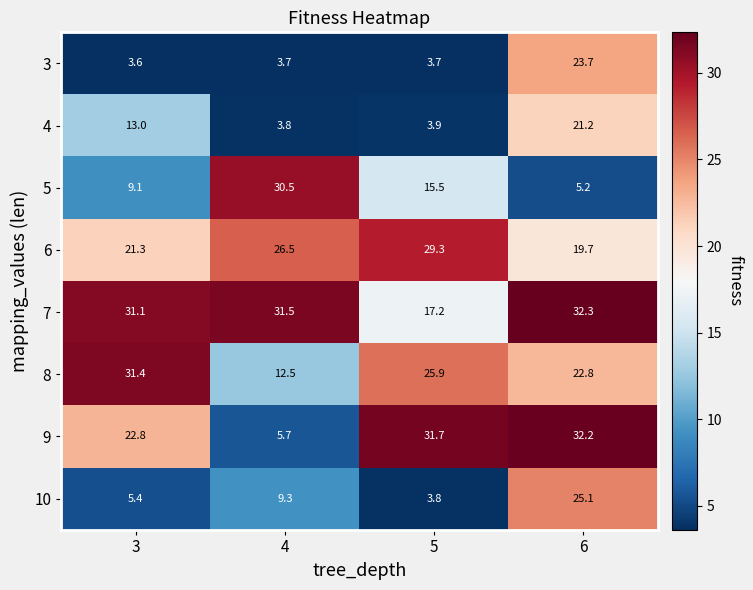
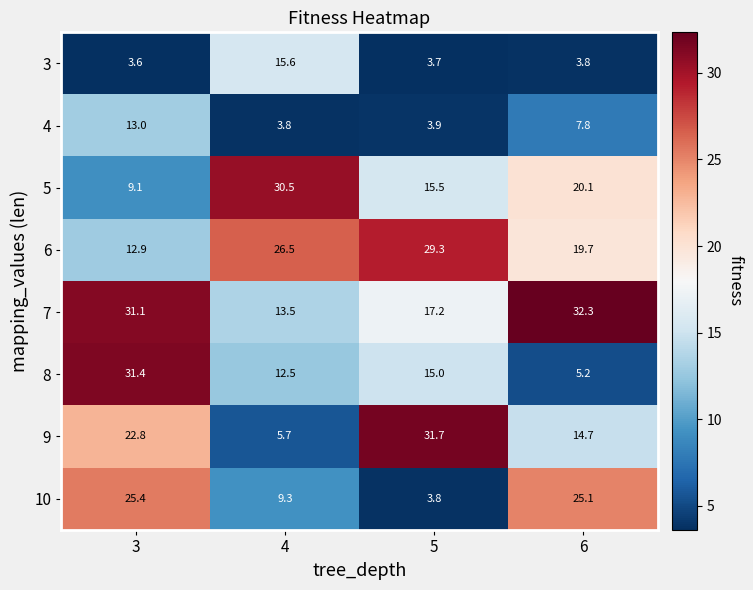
3, 4: 3.7 -> 15.6
3, 6: 23.7 -> 3.8
4, 6: 21.2 -> 7.8
5, 6: 5.2 -> 20.1
6, 3: 21.3 -> 12.9
7, 4: 31.5 -> 13.5
8, 5: 25.9 -> 15.0
8, 6: 22.8 -> 5.2
9, 6: 32.2 -> 14.7
10, 3: 5.4 -> 25.4
